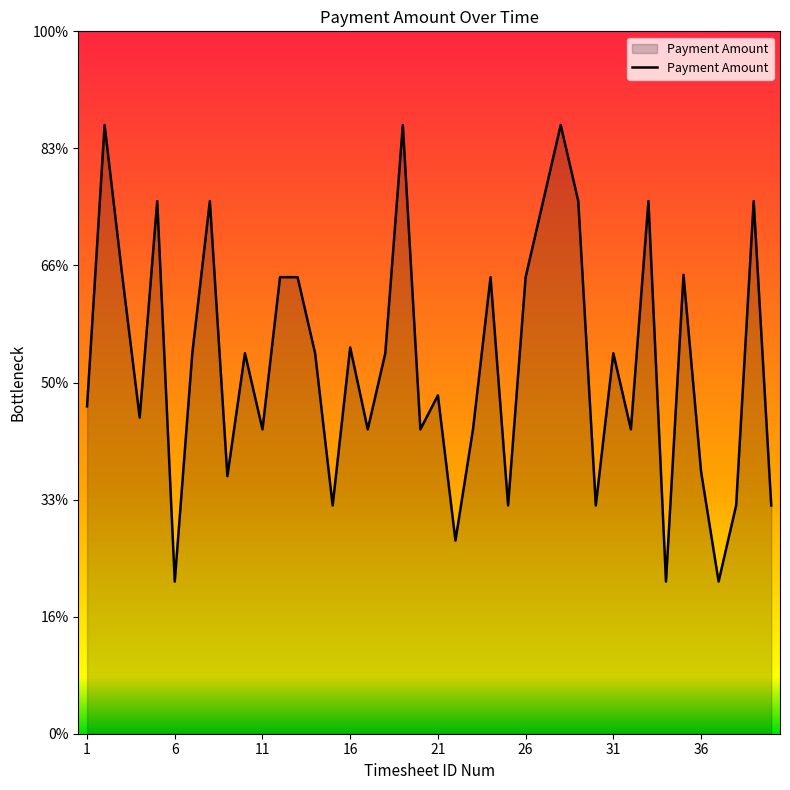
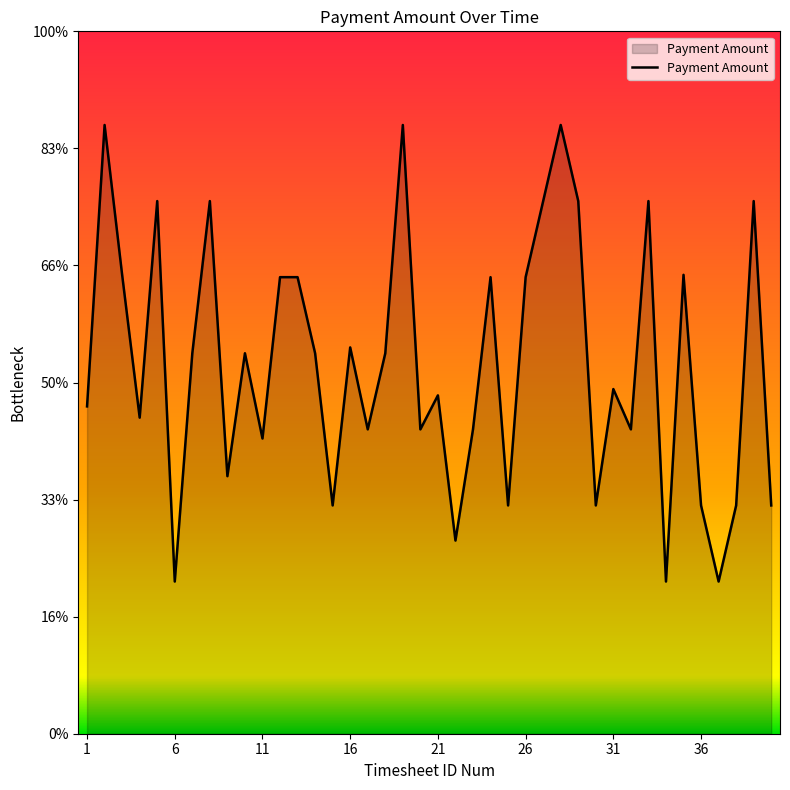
11: 43% -> 42%
31: 54% -> 49%
36: 37% -> 33%
